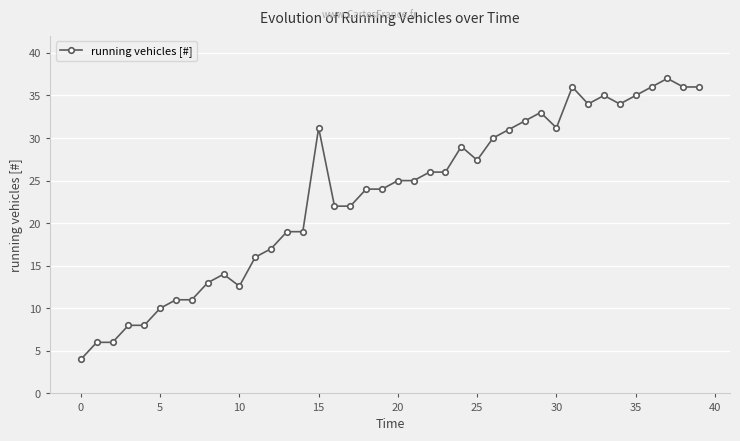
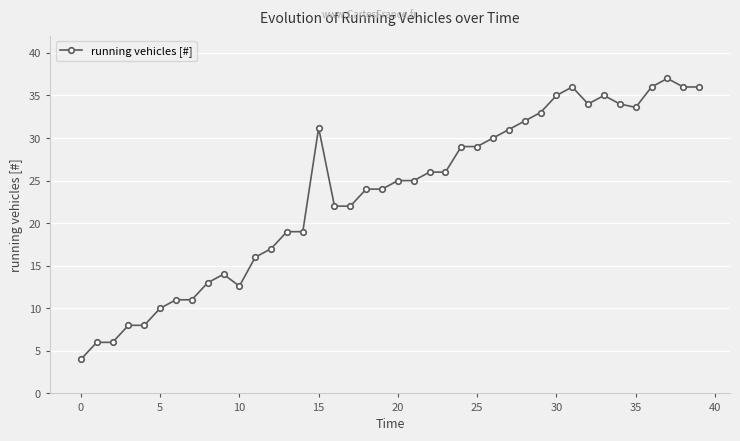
25: 27 -> 29
30: 31 -> 35
35: 35 -> 34
